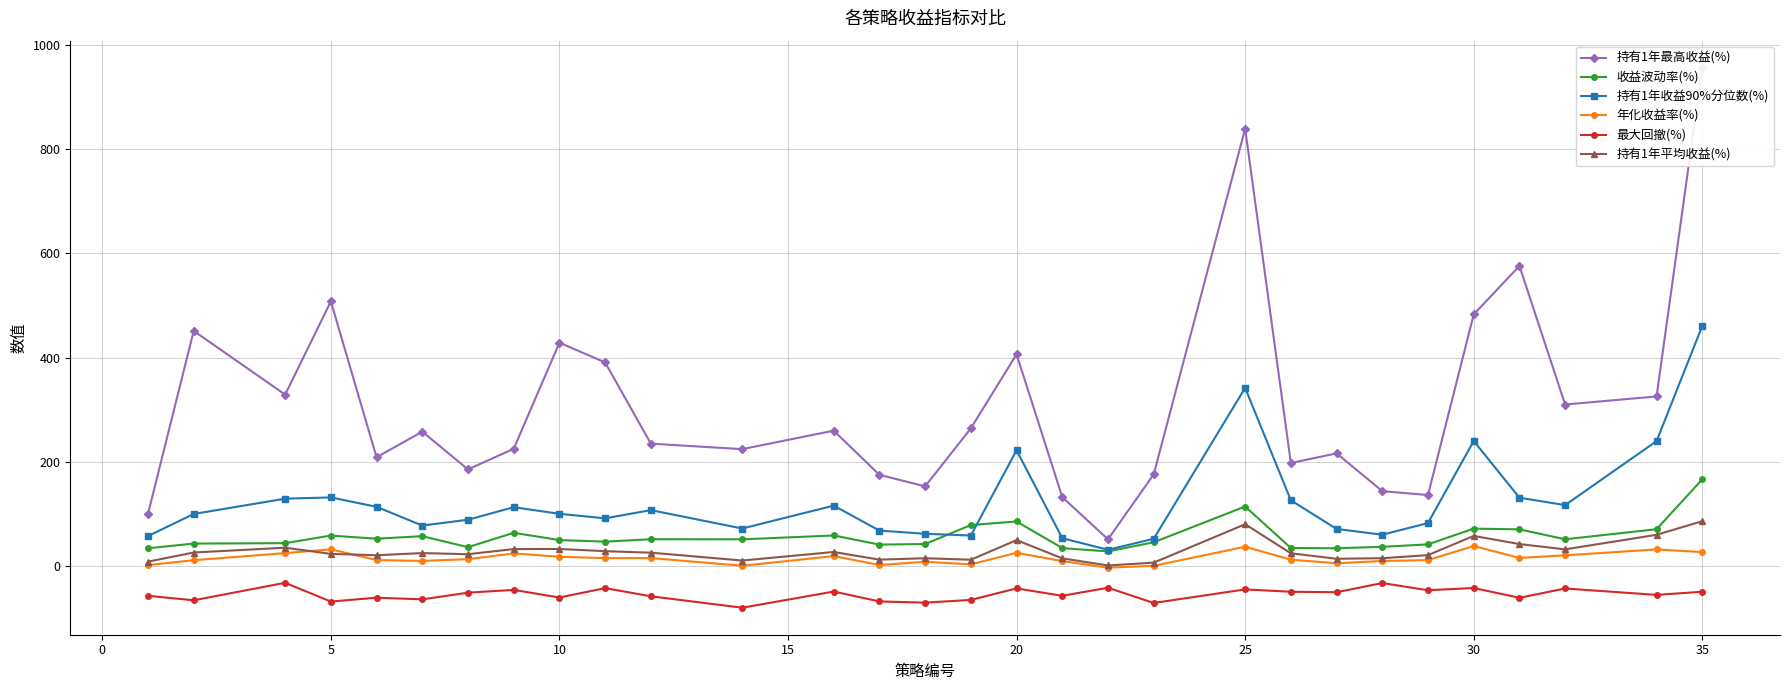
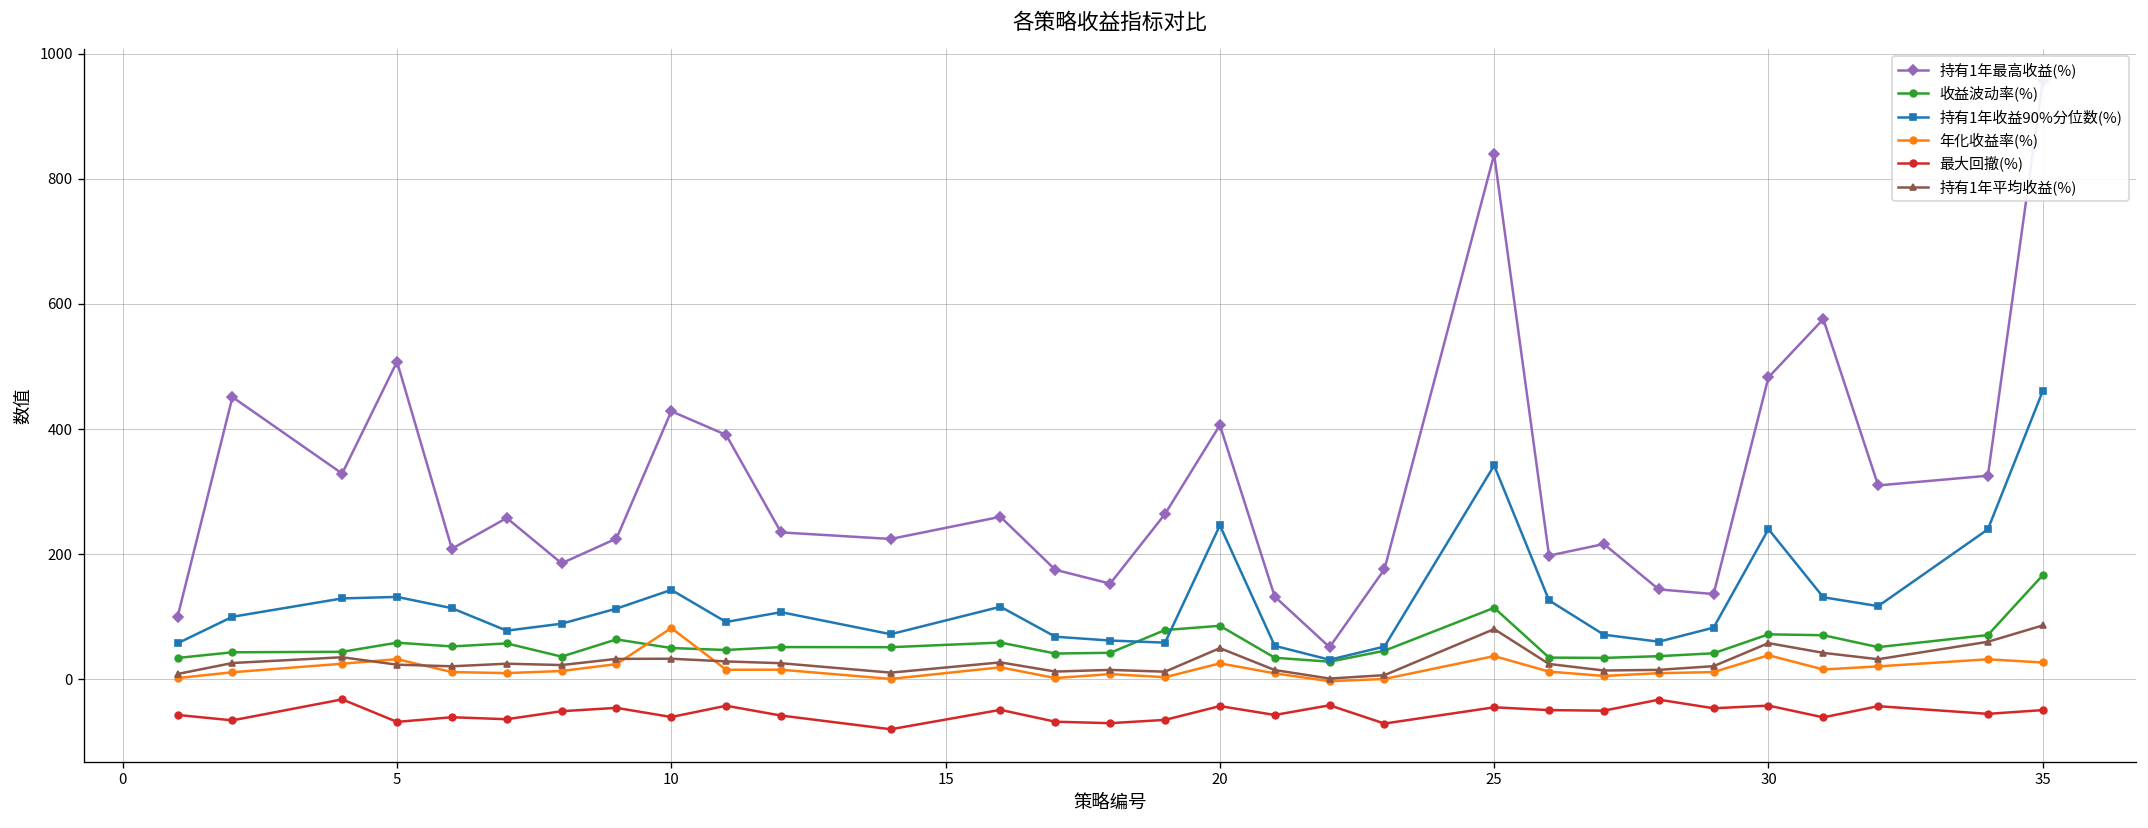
持有1年收益90%分位数(%), 10: 100 -> 140
年化收益率(%), 10: 20 -> 80
持有1年收益90%分位数(%), 20: 220 -> 250
